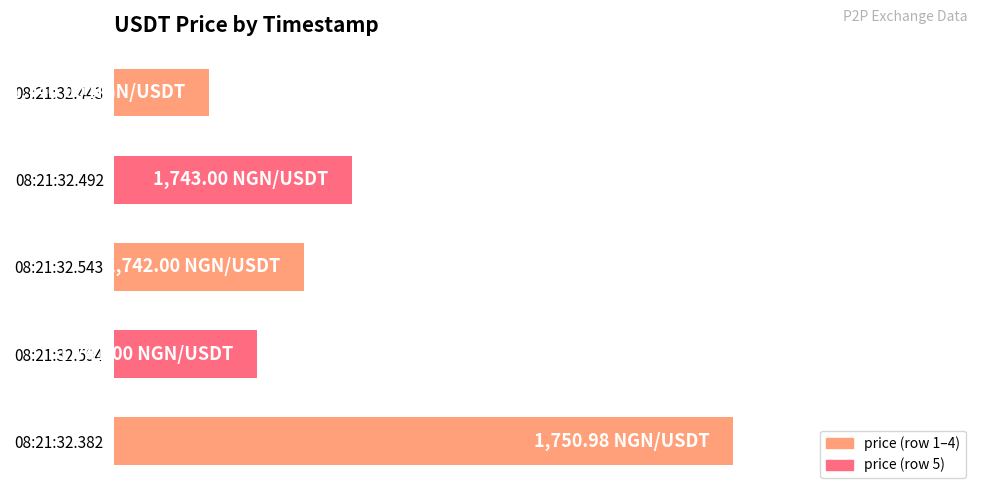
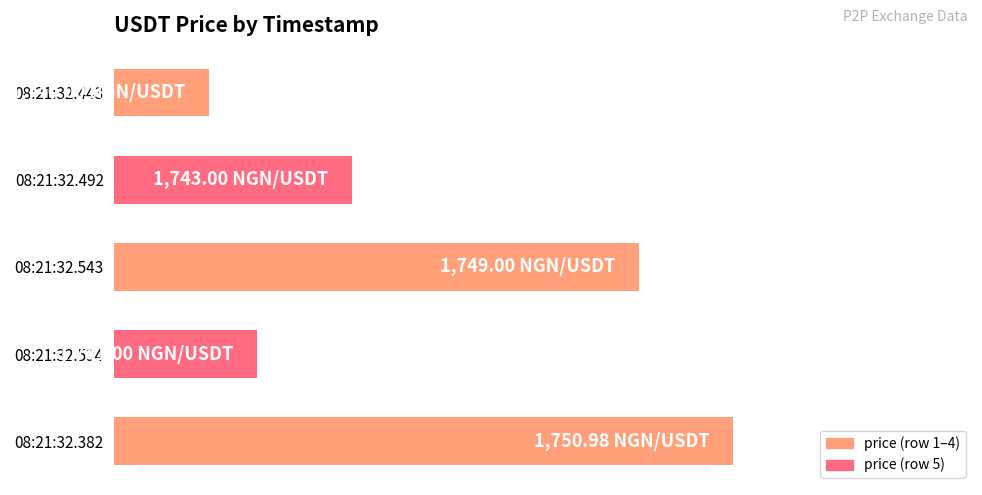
08:21:32.543: 1,742.00 -> 1,749.00
